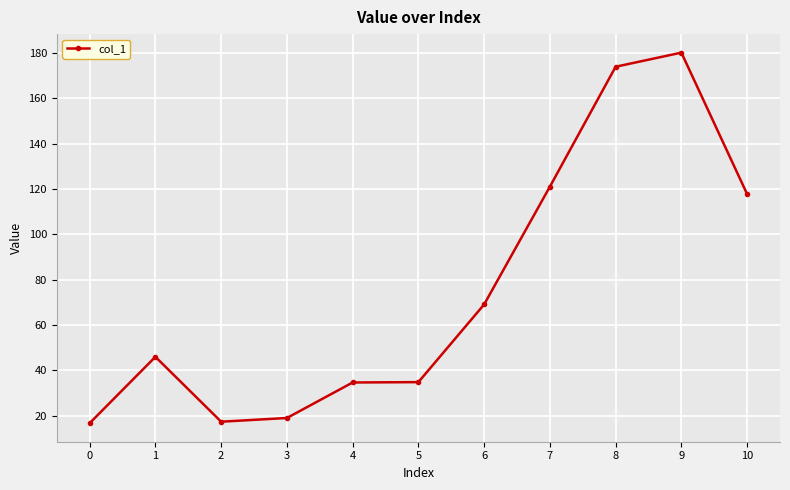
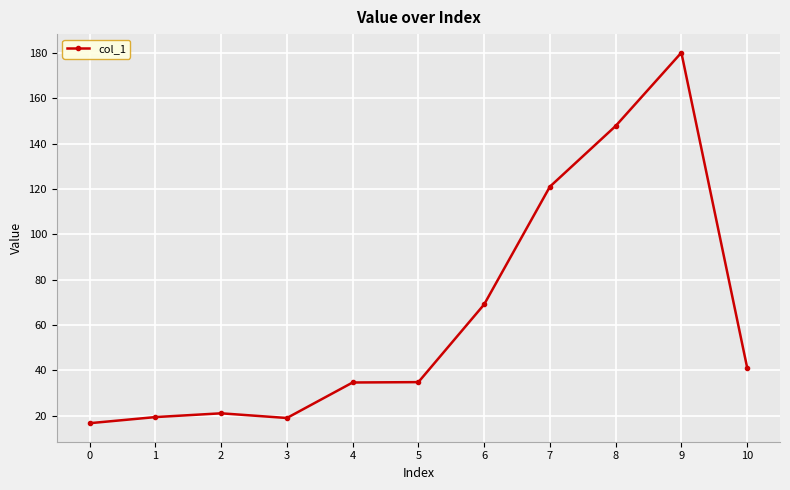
1: 46 -> 19
2: 17 -> 21
8: 174 -> 148
10: 118 -> 41
